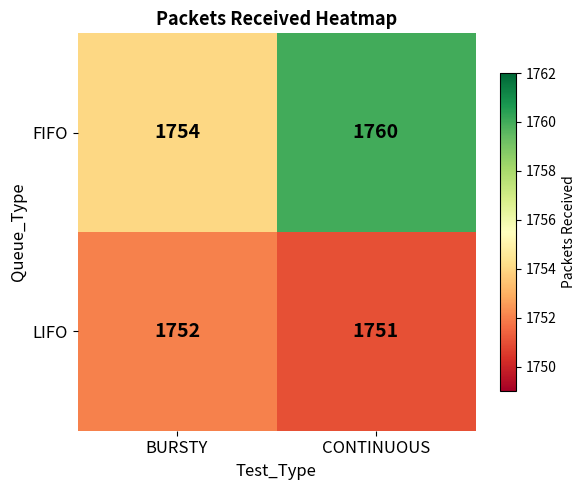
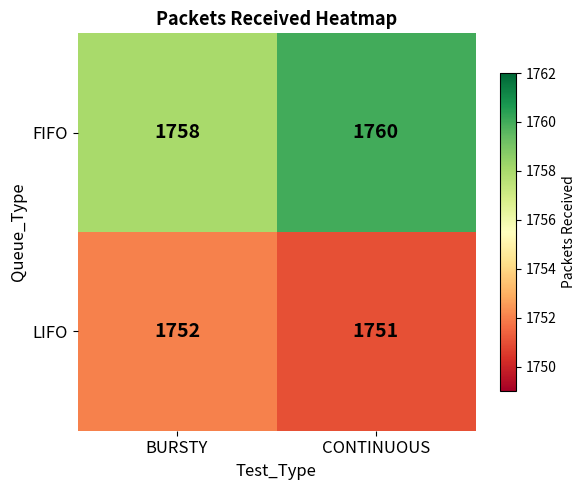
FIFO, BURSTY: 1754 -> 1758
